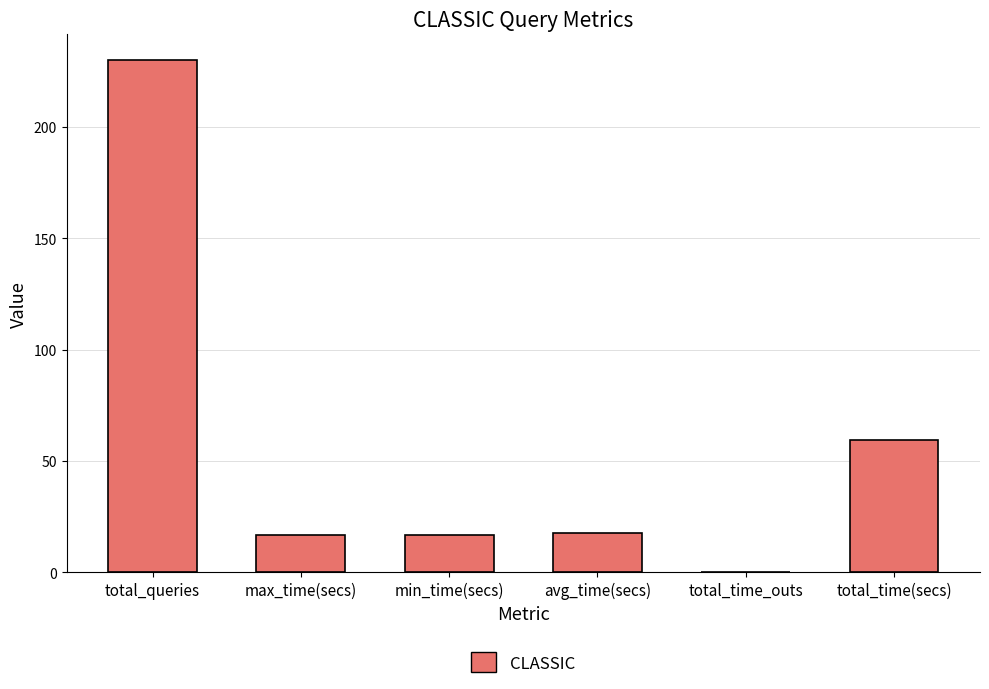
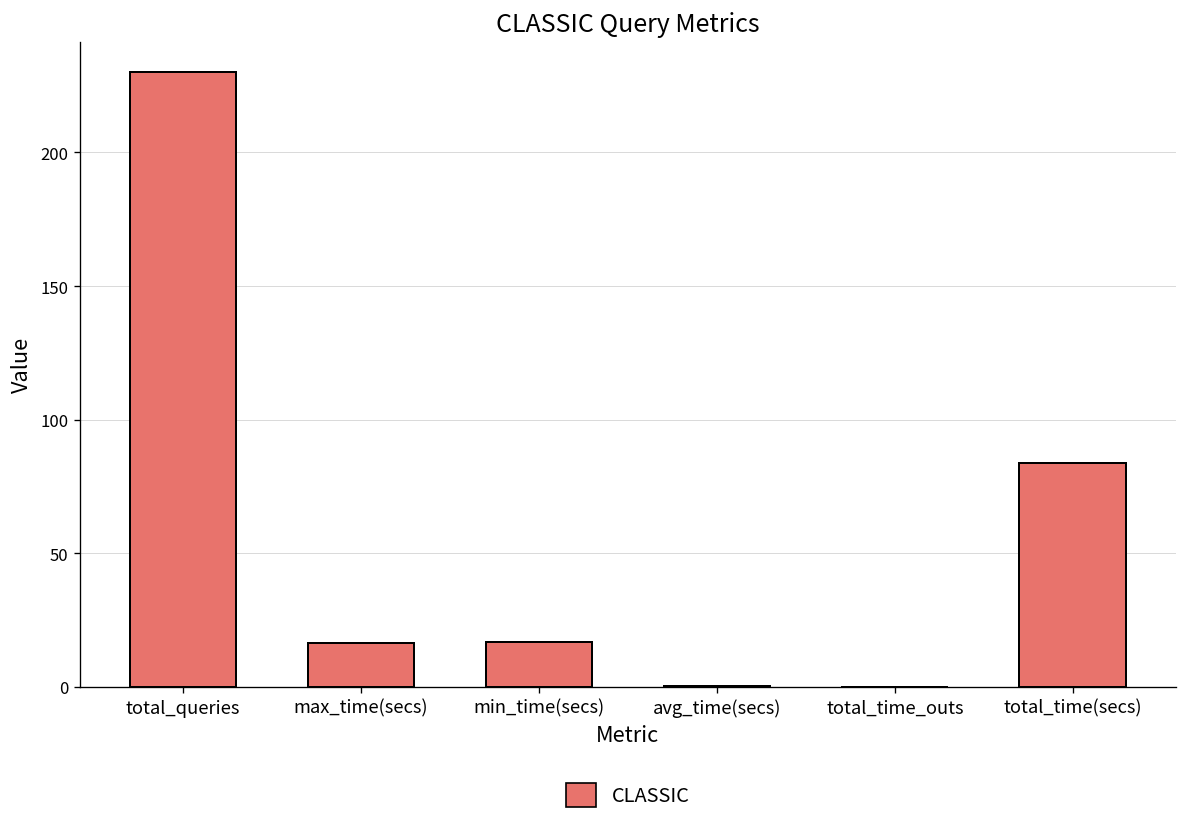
avg_time(secs): 18 -> 0
total_time(secs): 59 -> 84
